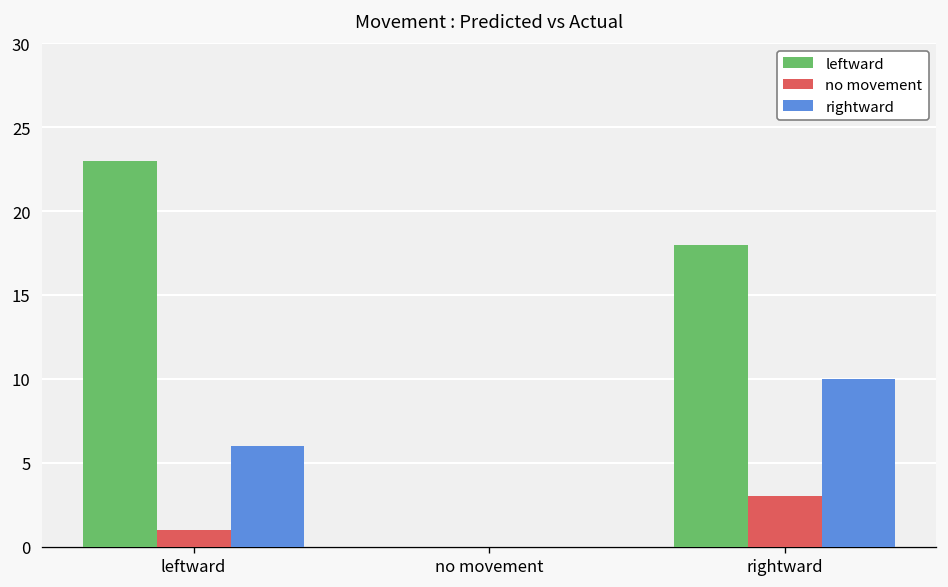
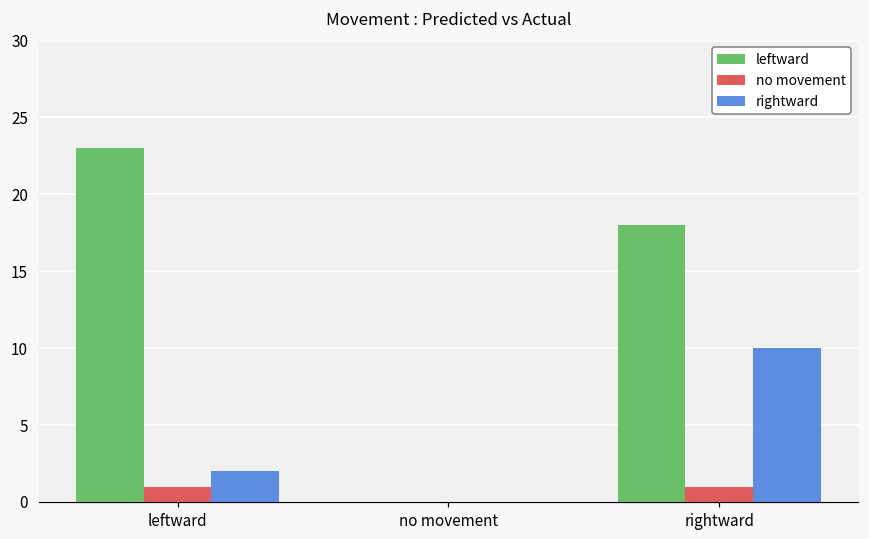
rightward, leftward: 6 -> 2
no movement, rightward: 3 -> 1
